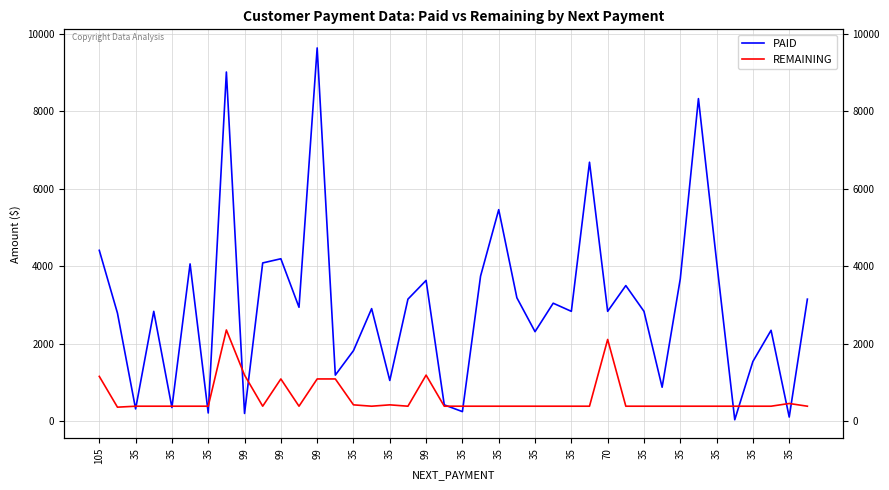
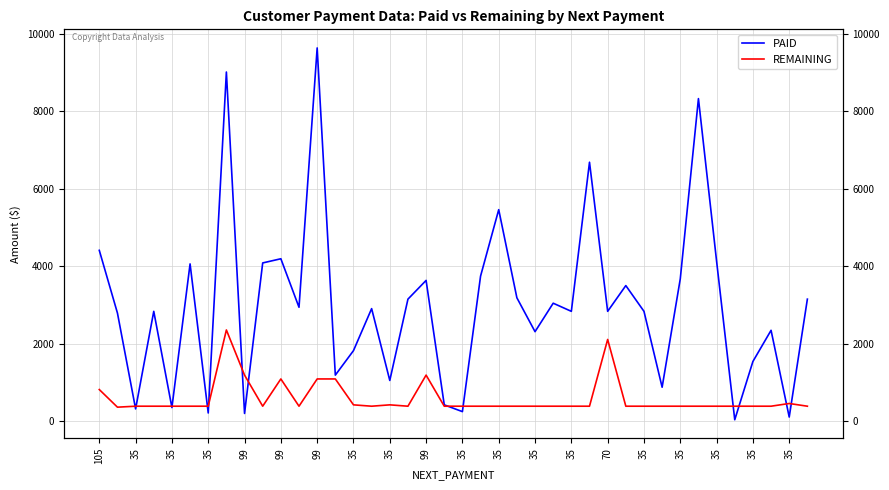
REMAINING, 105: 1200 -> 800
